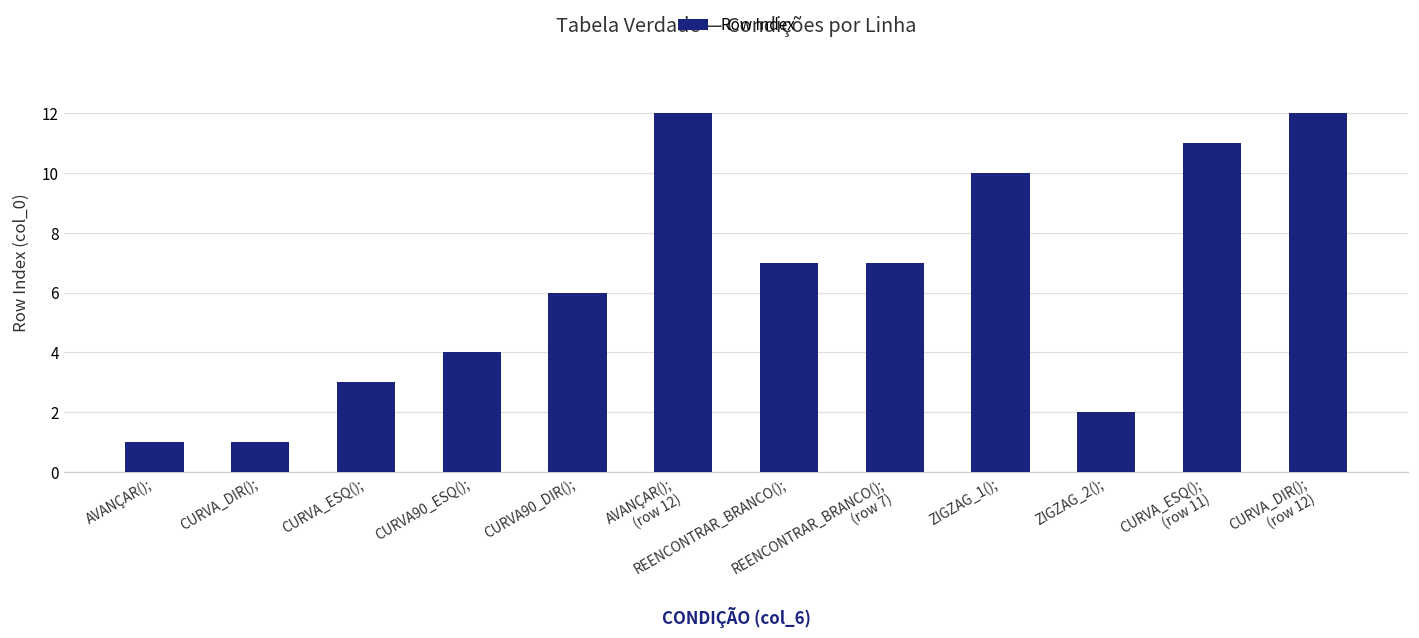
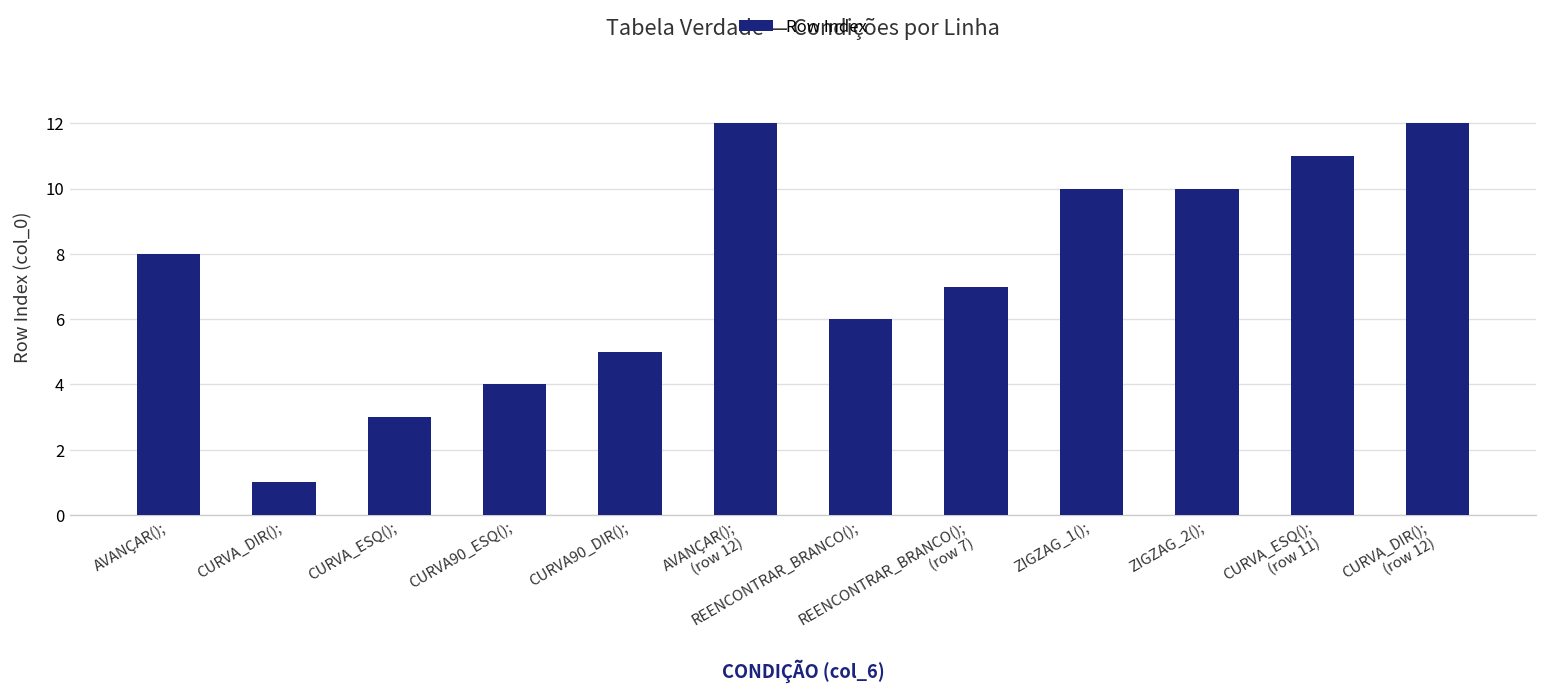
AVANÇAR();: 1 -> 8
CURVA90_DIR();: 6 -> 5
REENCONTRAR_BRANCO();: 7 -> 6
ZIGZAG_2();: 2 -> 10
